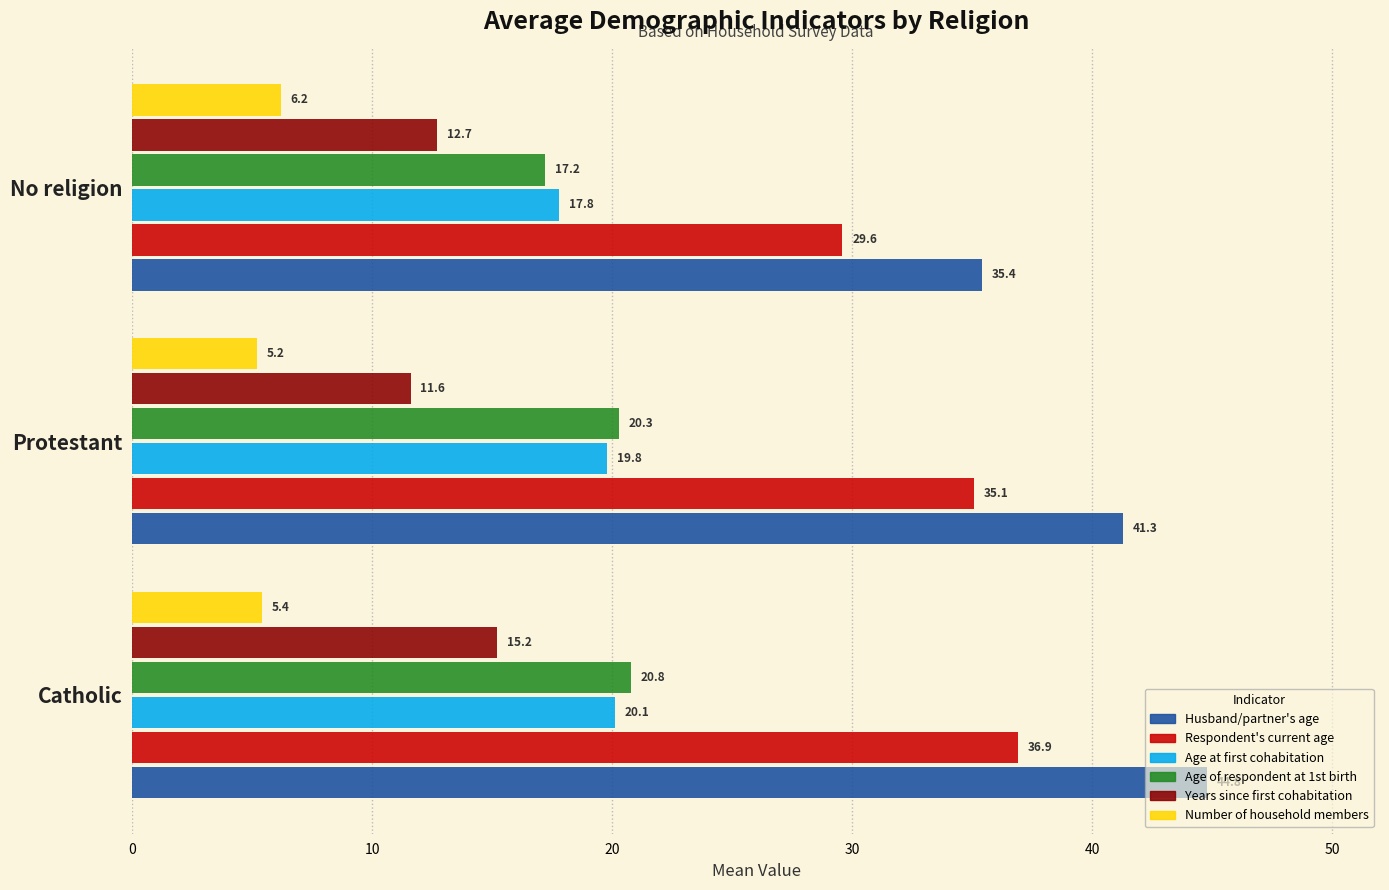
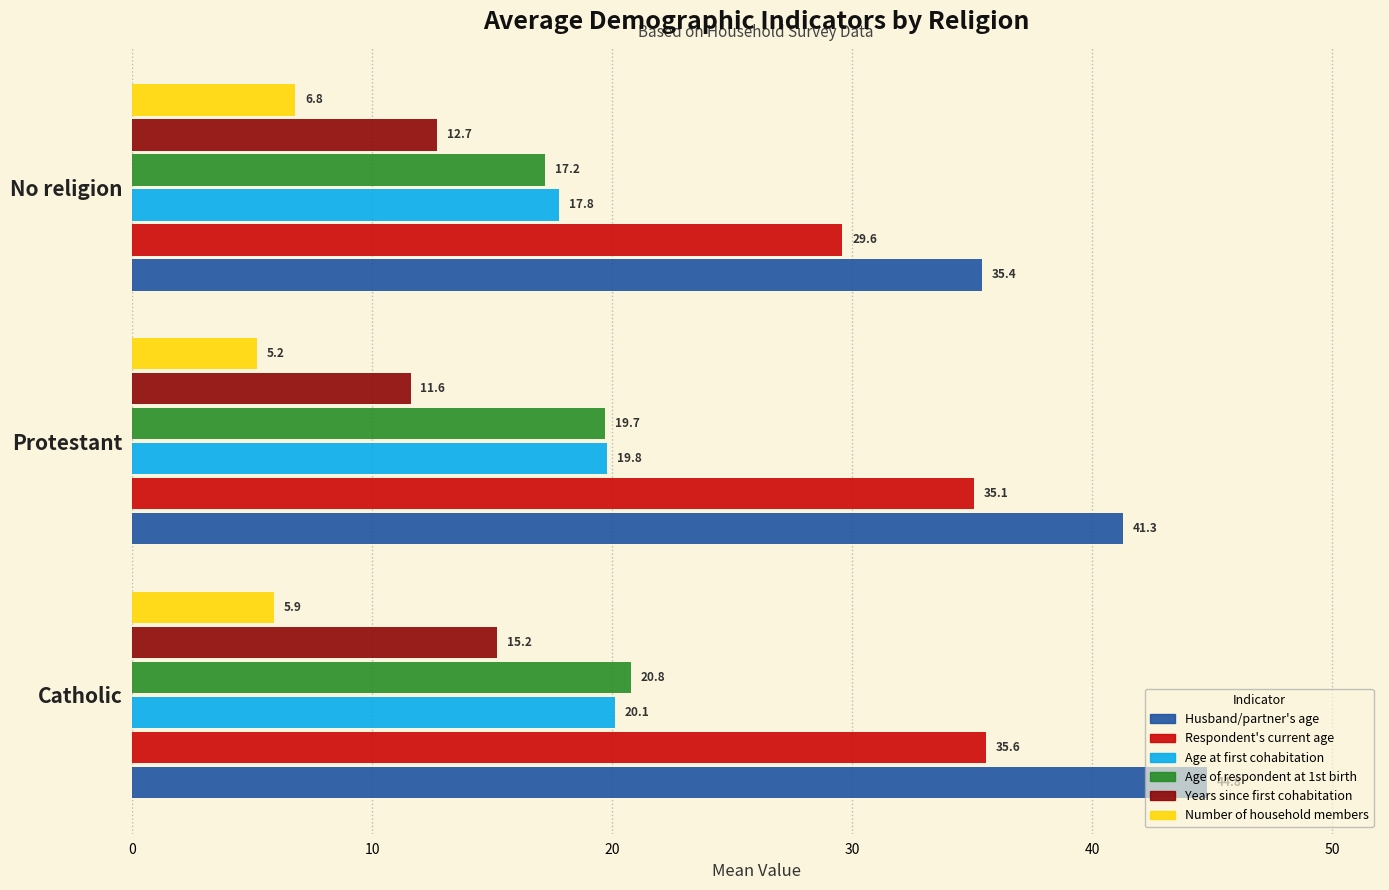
Number of household members, No religion: 6.2 -> 6.8
Age of respondent at 1st birth, Protestant: 20.3 -> 19.7
Number of household members, Catholic: 5.4 -> 5.9
Respondent's current age, Catholic: 36.9 -> 35.6
